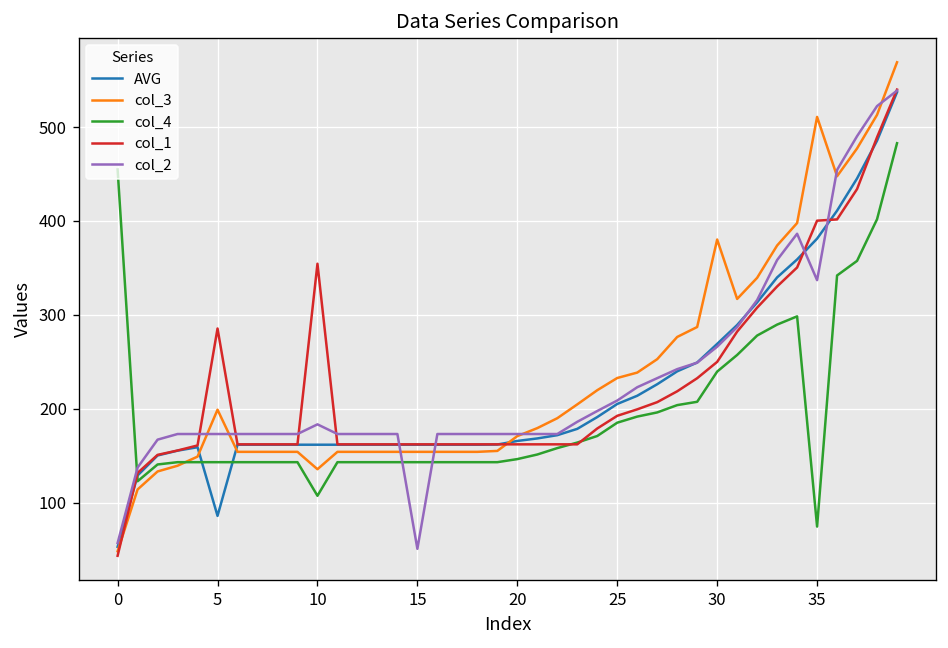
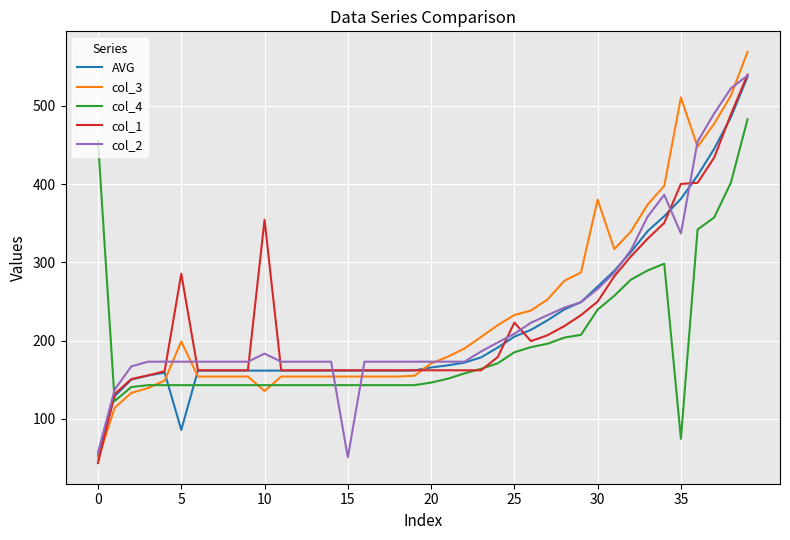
col_4, 10: 110 -> 140
col_1, 25: 190 -> 220
